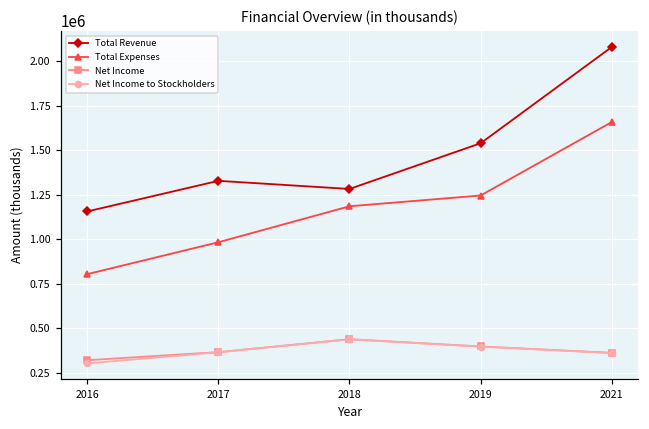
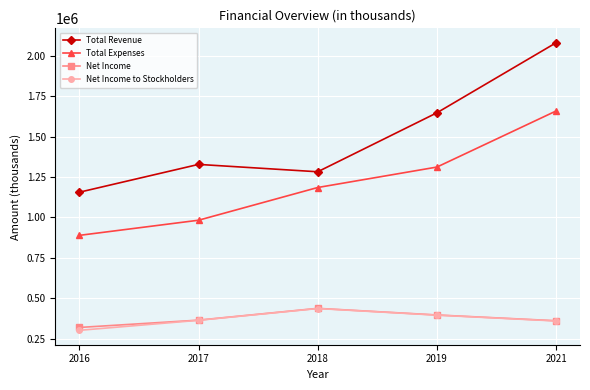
Total Expenses, 2016: 800000 -> 890000
Total Revenue, 2019: 1540000 -> 1650000
Total Expenses, 2019: 1250000 -> 1310000
